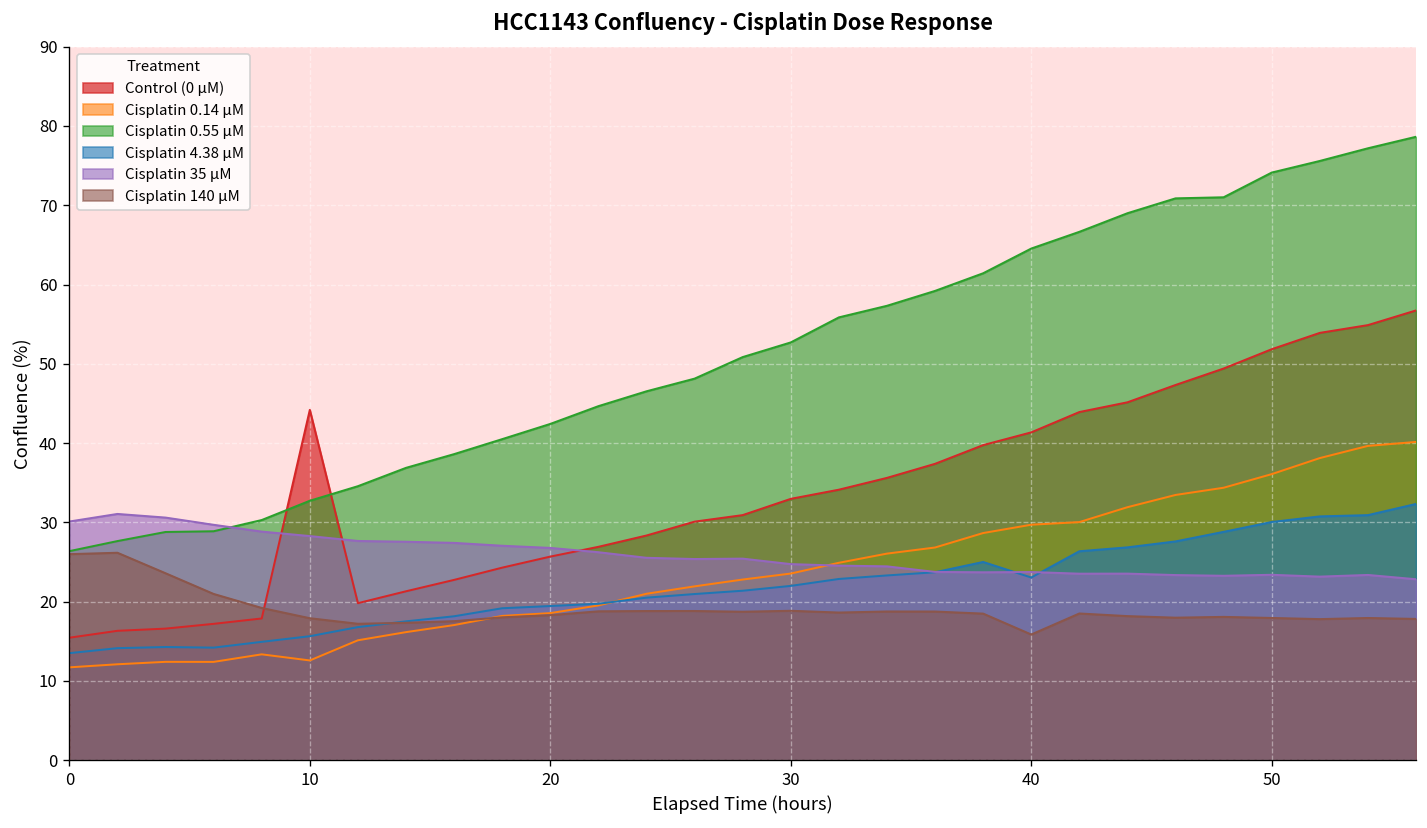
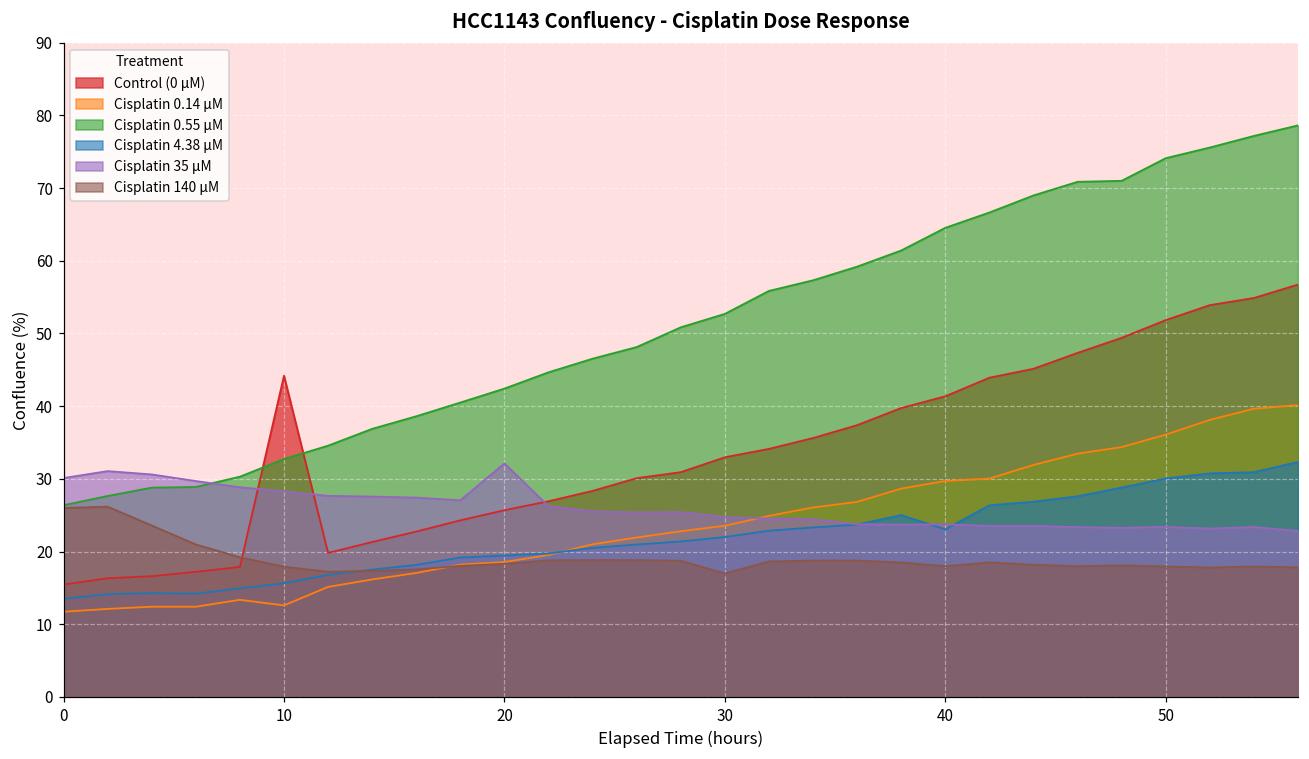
Cisplatin 35 µM, 20: 27 -> 32
Cisplatin 140 µM, 30: 19 -> 17
Cisplatin 140 µM, 40: 16 -> 18
